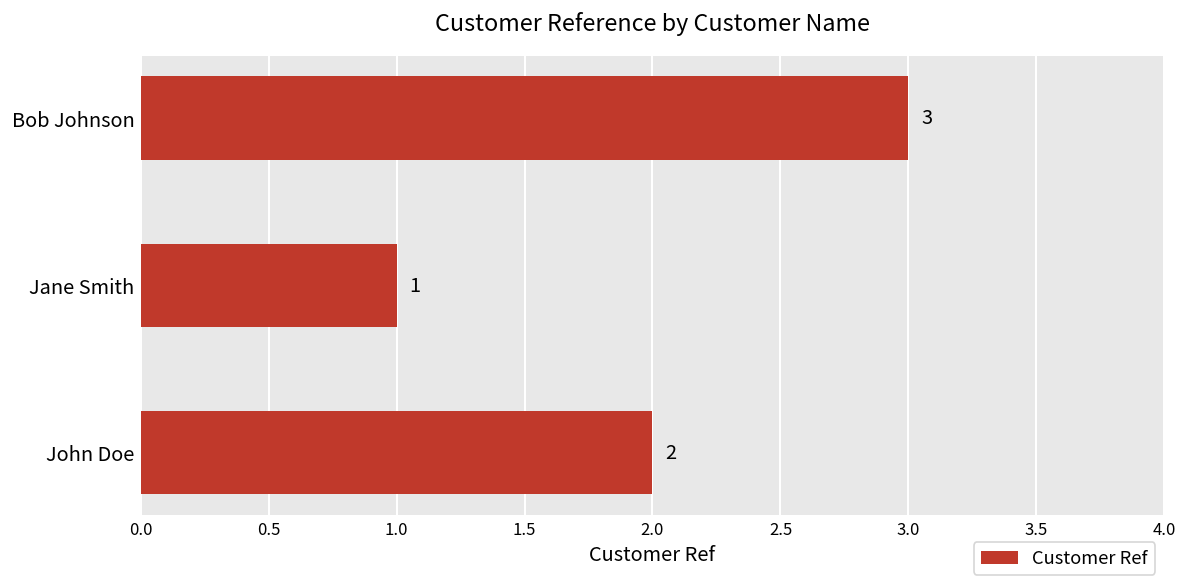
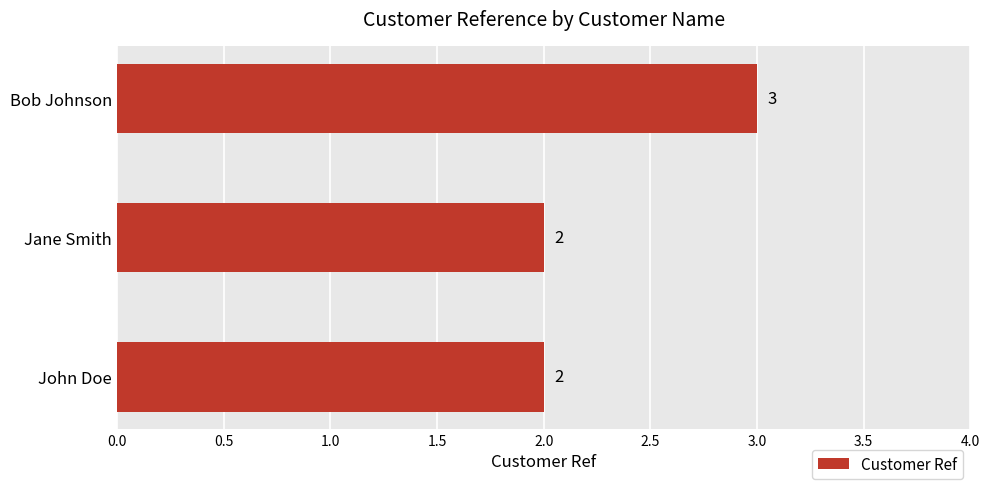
Jane Smith: 1 -> 2
